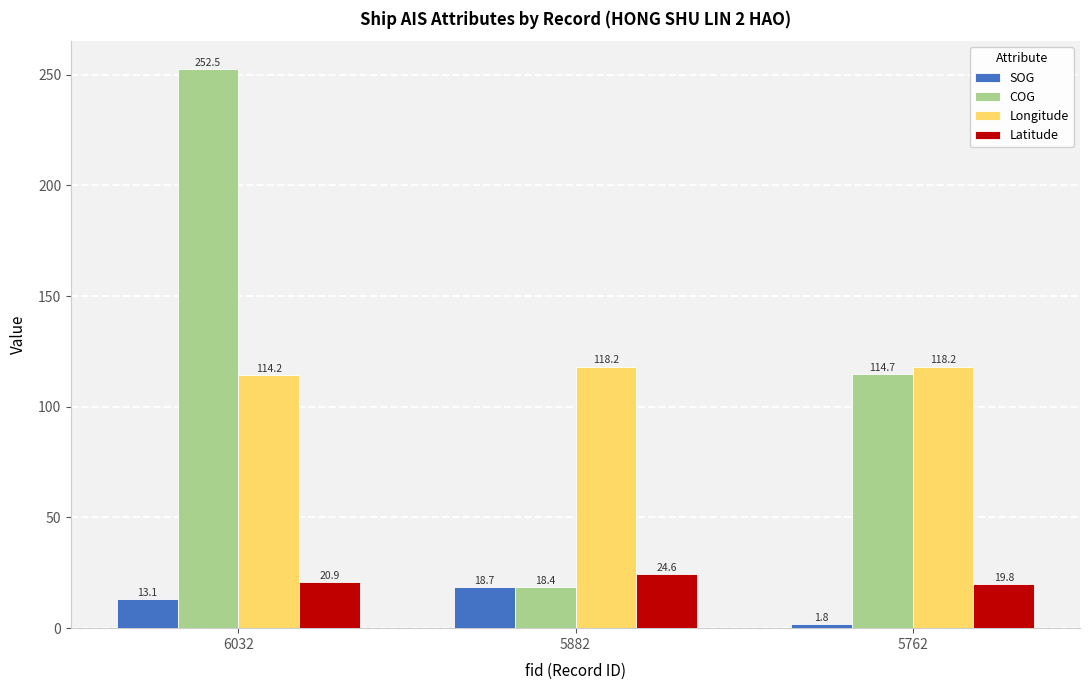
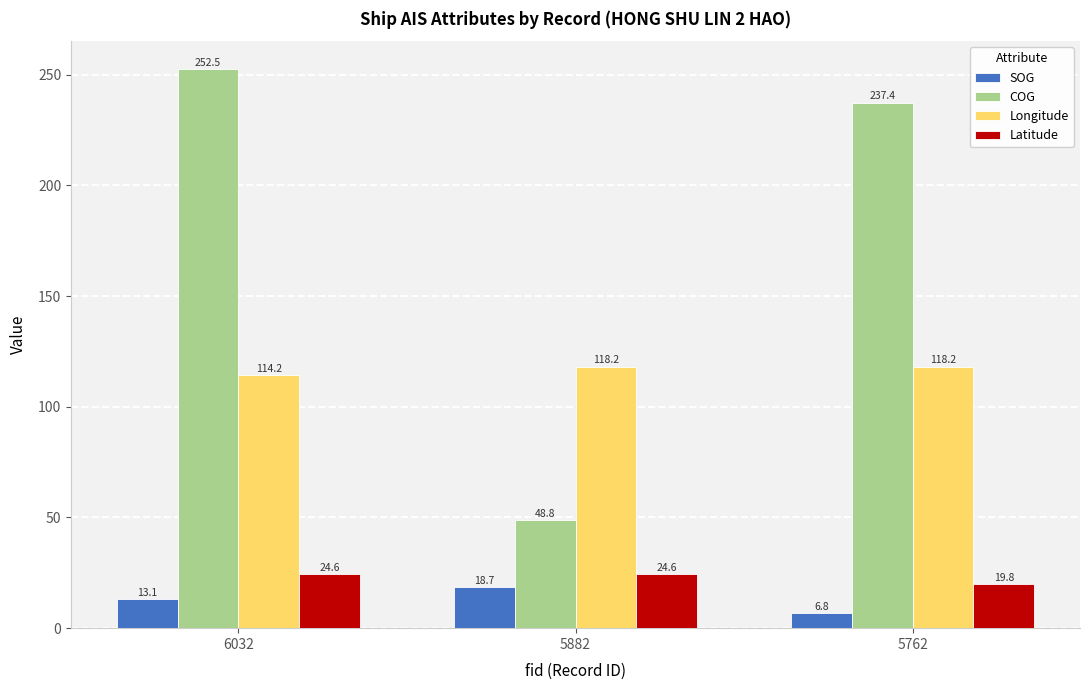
Latitude, 6032: 20.9 -> 24.6
COG, 5882: 18.4 -> 48.8
SOG, 5762: 1.8 -> 6.8
COG, 5762: 114.7 -> 237.4
